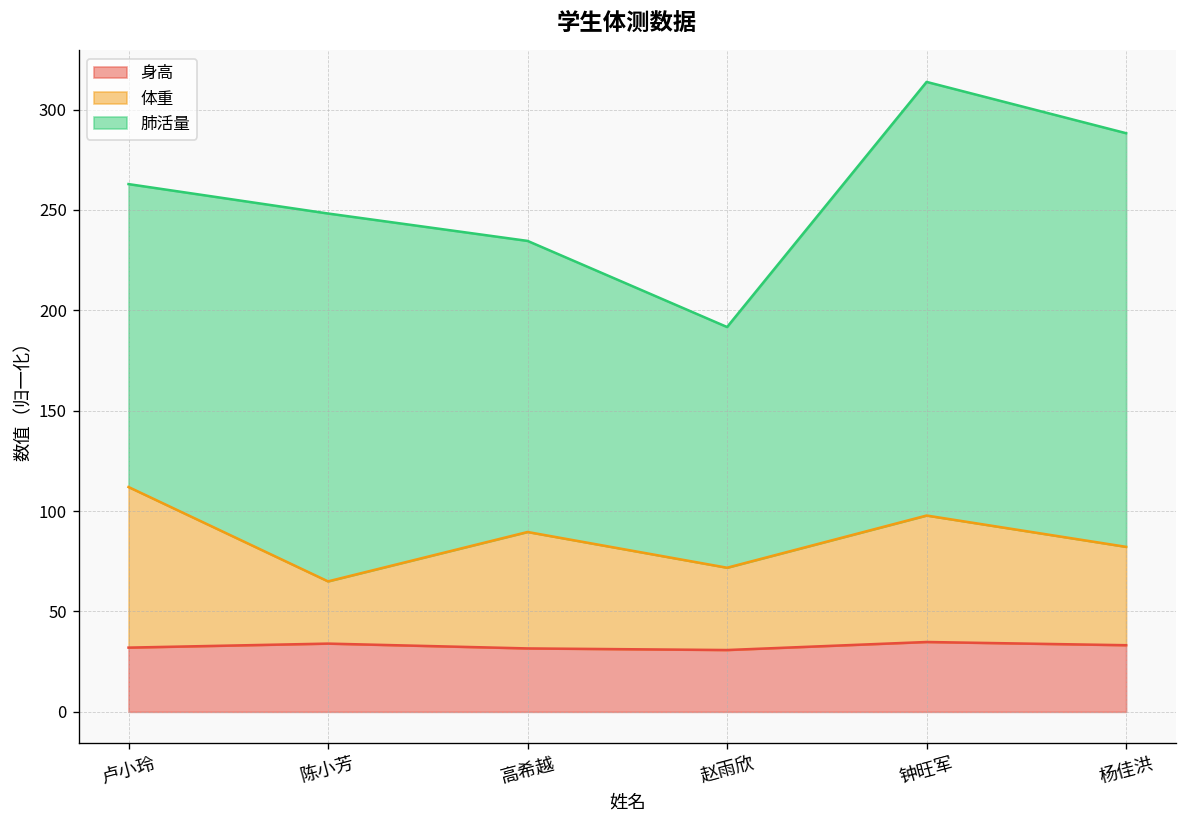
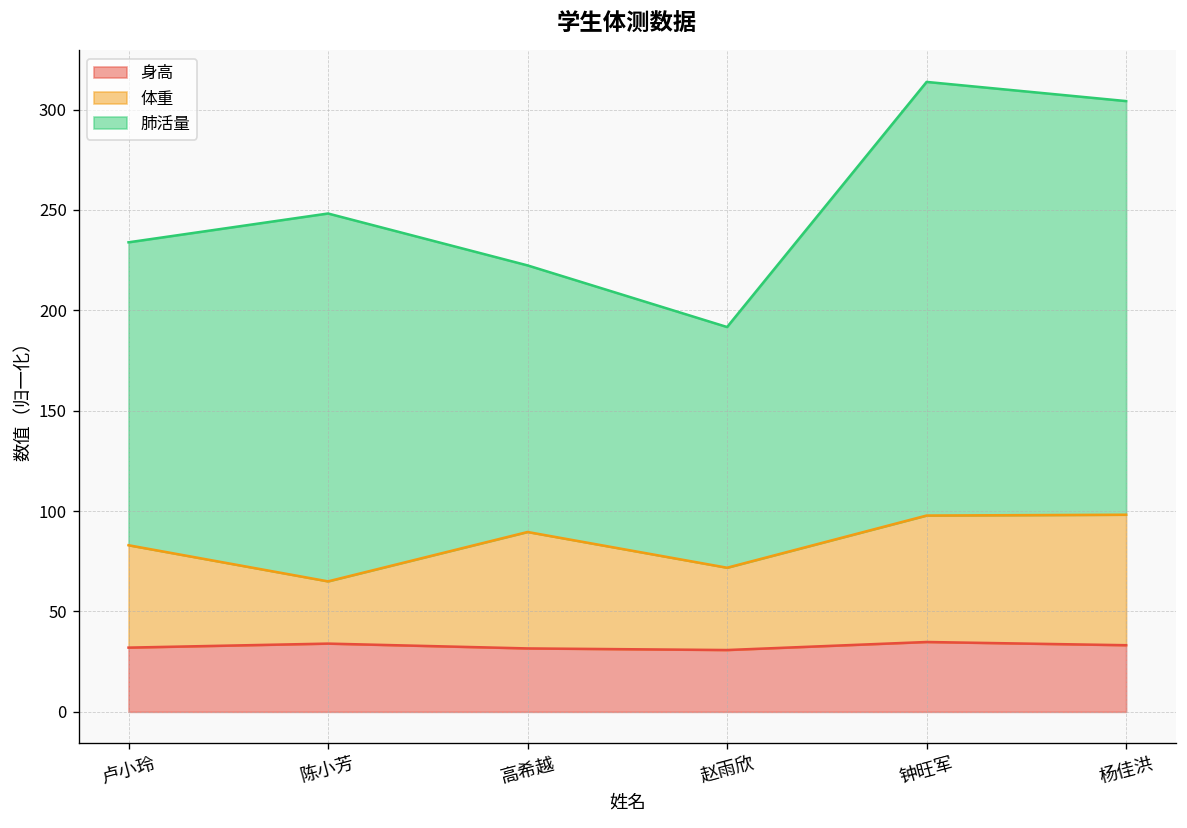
体重, 卢小玲: 80 -> 51
肺活量, 高希越: 145 -> 133
体重, 杨佳洪: 49 -> 65
